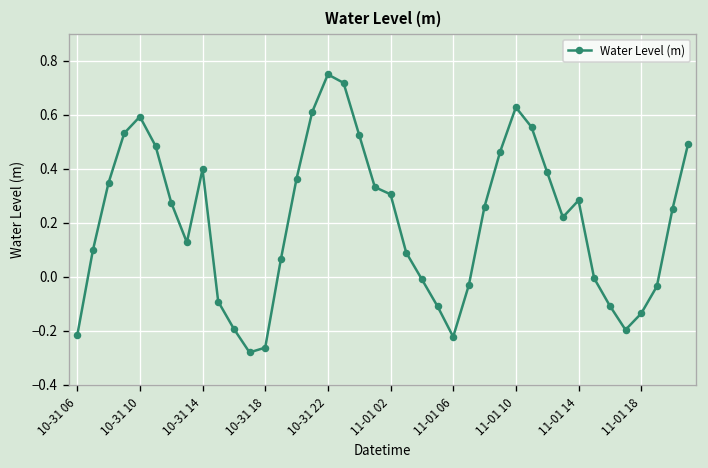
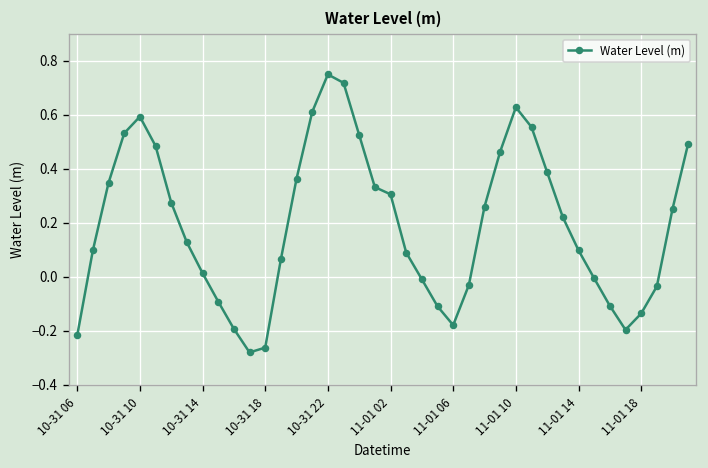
10-31 14: 0.40 -> 0.01
11-01 06: -0.22 -> -0.18
11-01 14: 0.28 -> 0.10
